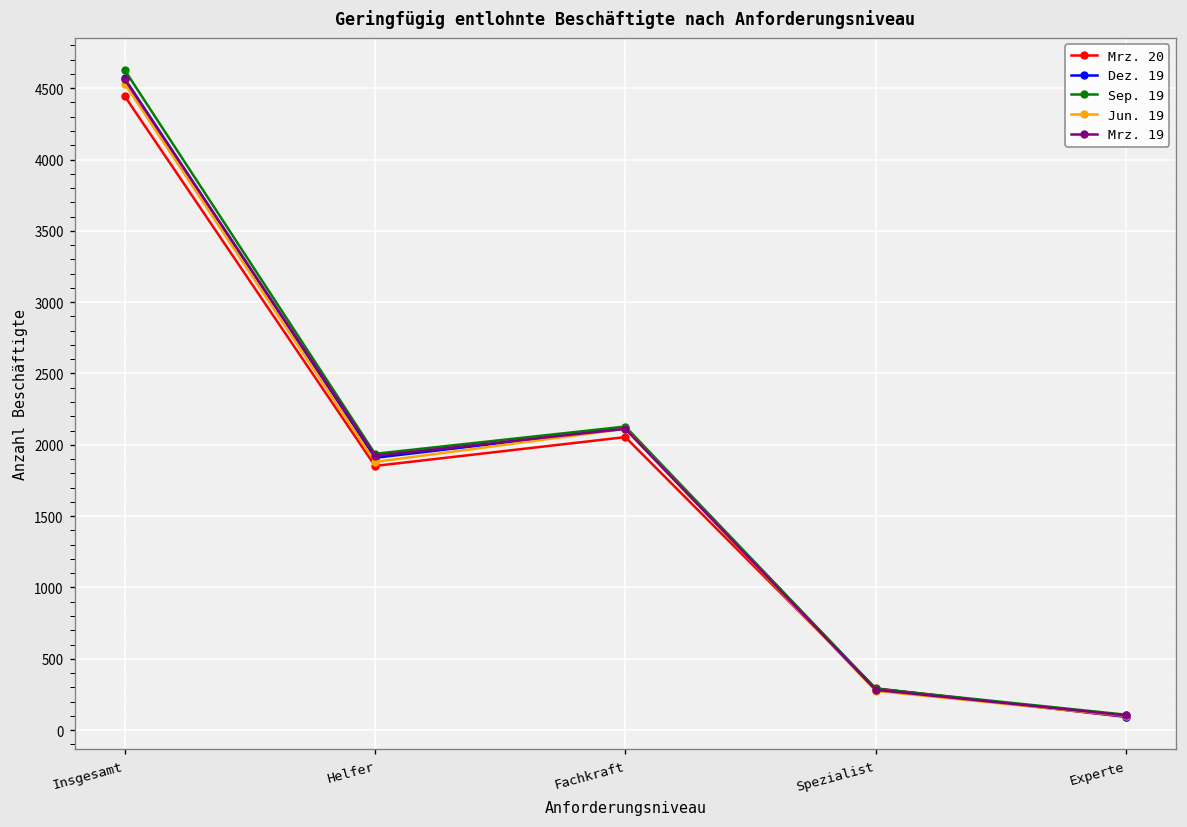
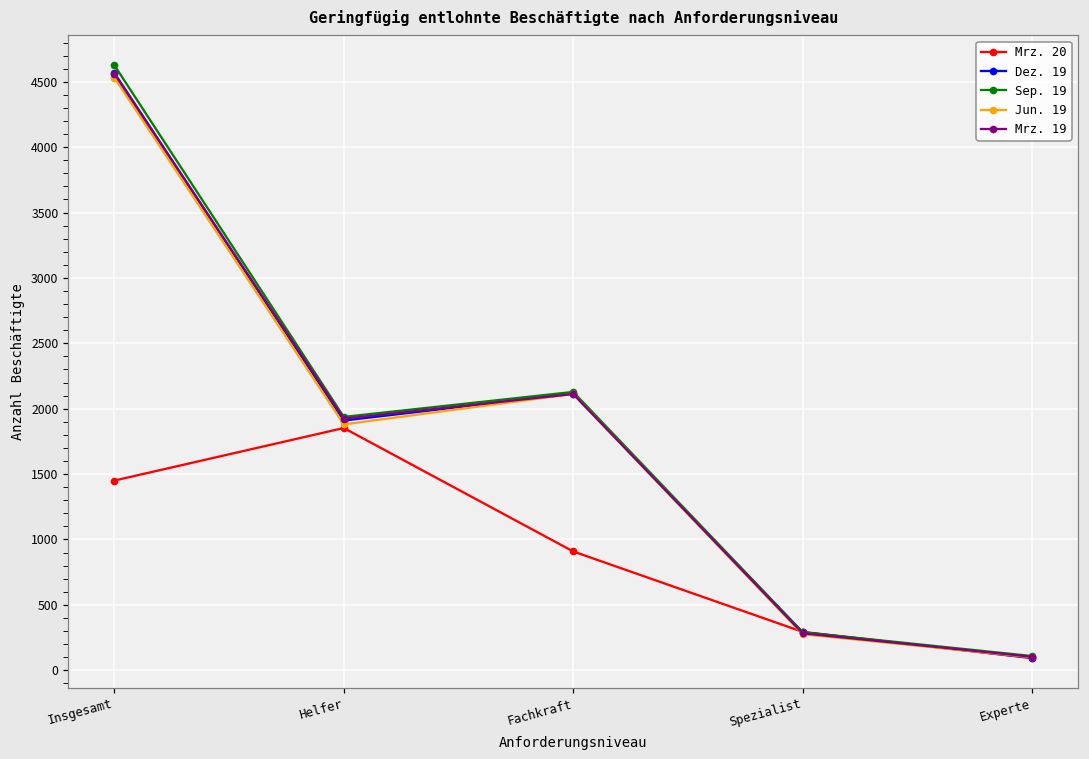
Mrz. 20, Insgesamt: 4440 -> 1450
Mrz. 20, Fachkraft: 2050 -> 910
